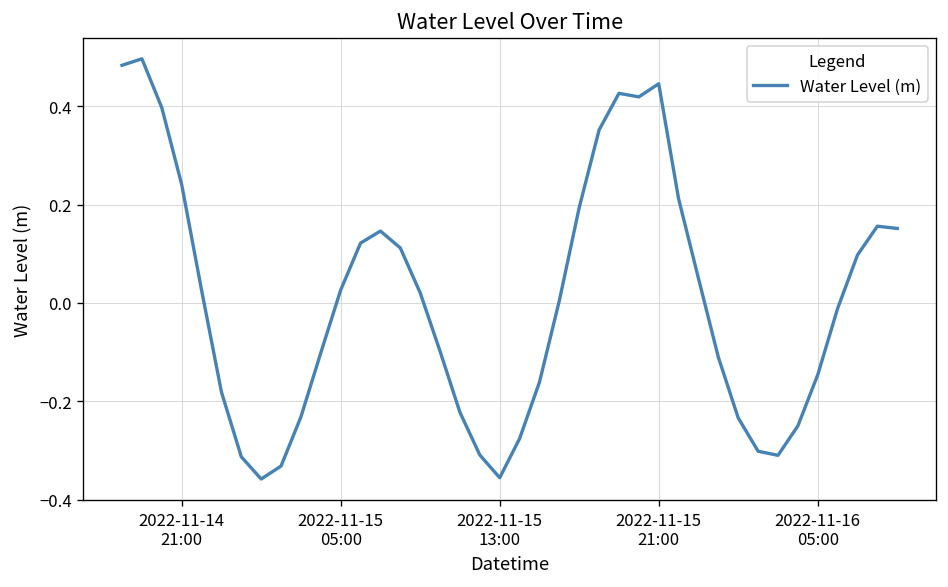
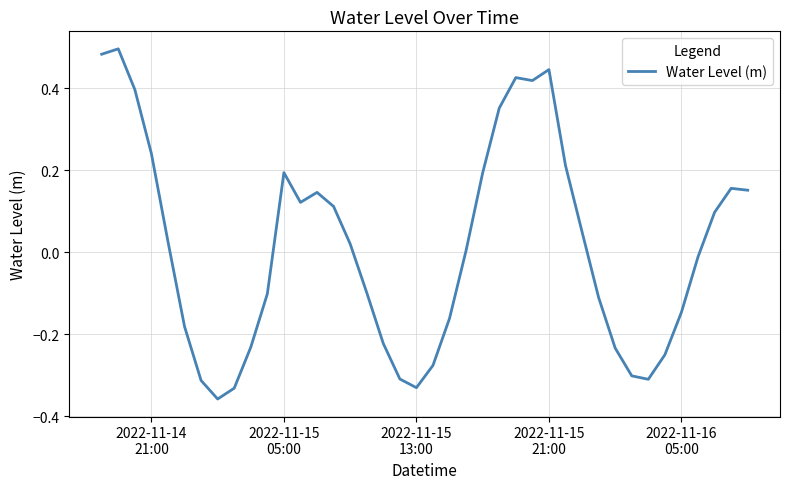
2022-11-15 05:00: 0.03 -> 0.19
2022-11-15 13:00: -0.36 -> -0.33
